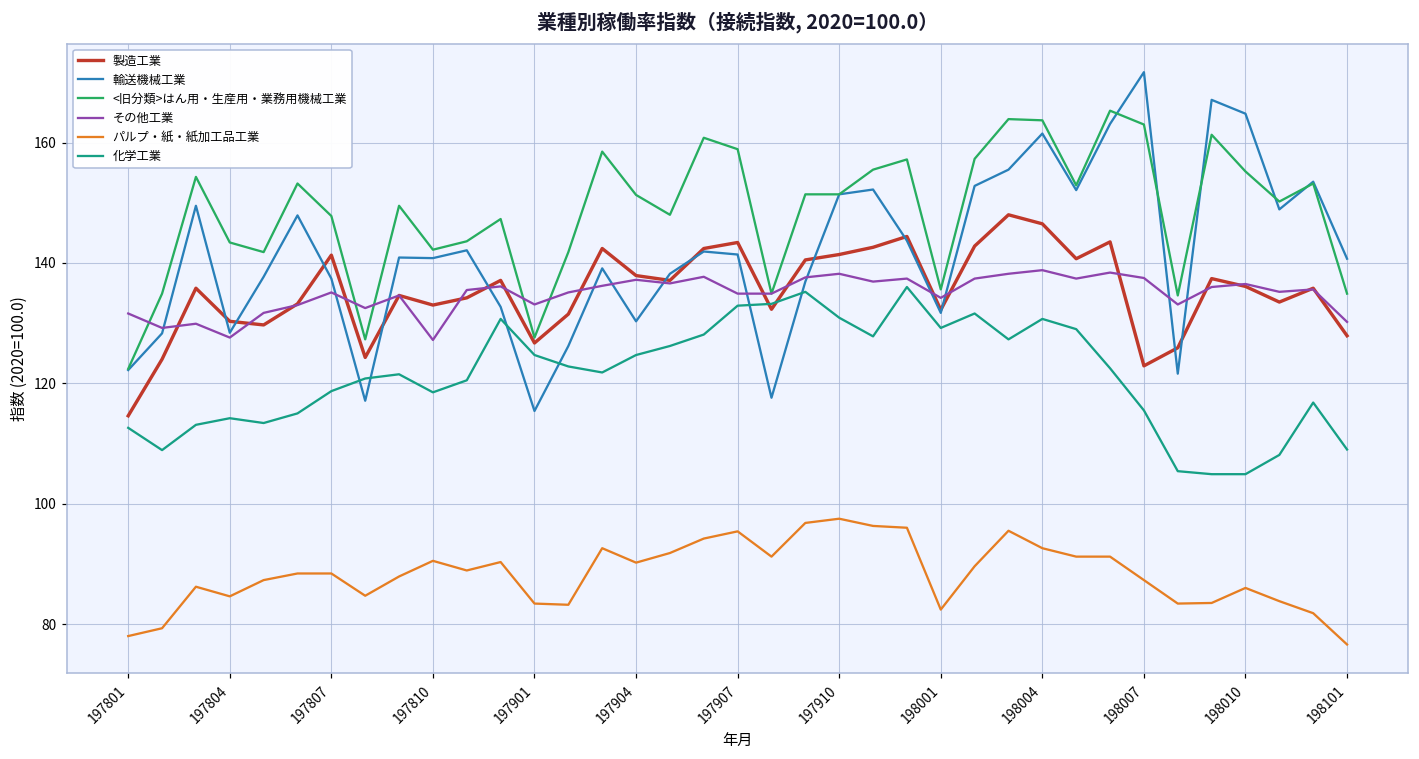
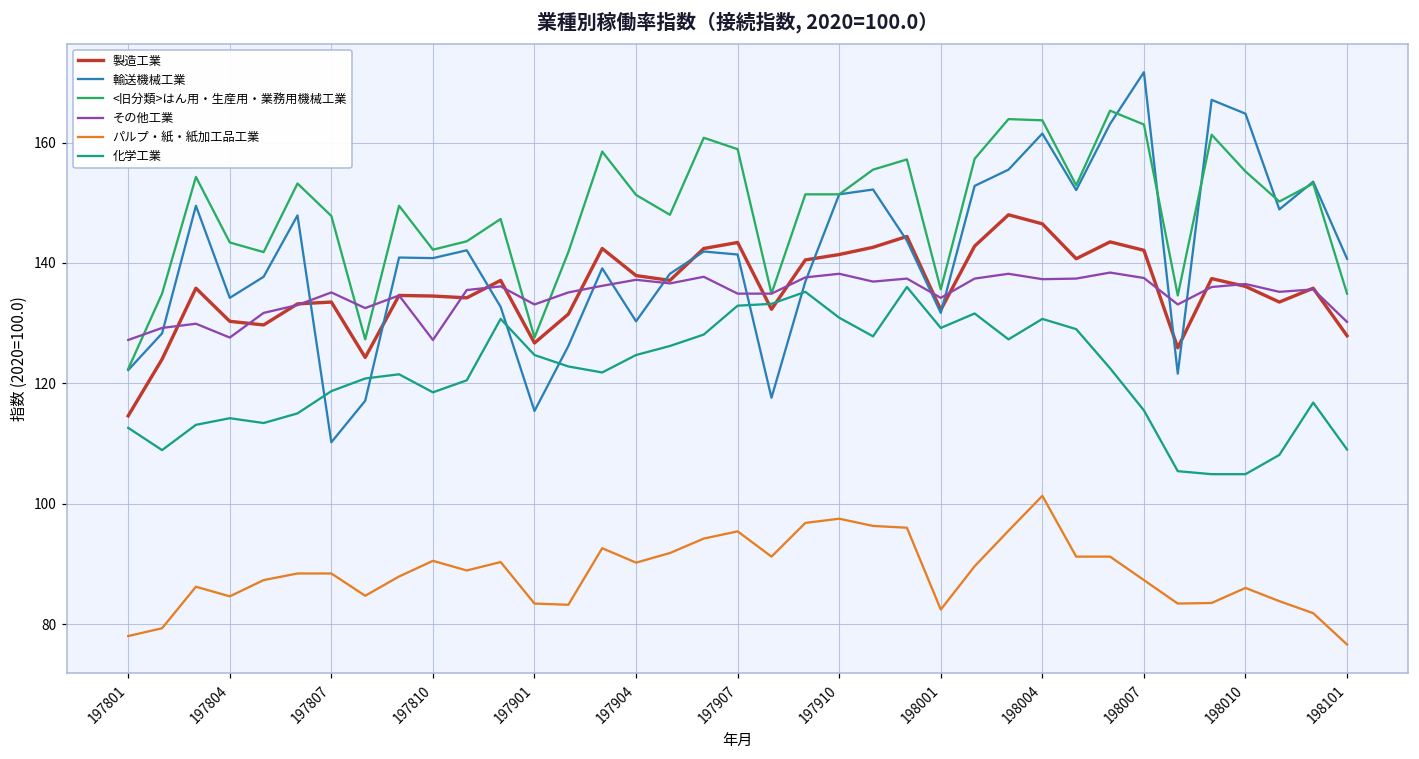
その他工業, 197801: 132 -> 127
輸送機械工業, 197804: 128 -> 134
製造工業, 197807: 141 -> 134
輸送機械工業, 197807: 137 -> 110
製造工業, 197810: 133 -> 135
その他工業, 198004: 139 -> 137
パルプ・紙・紙加工品工業, 198004: 93 -> 101
製造工業, 198007: 123 -> 142
